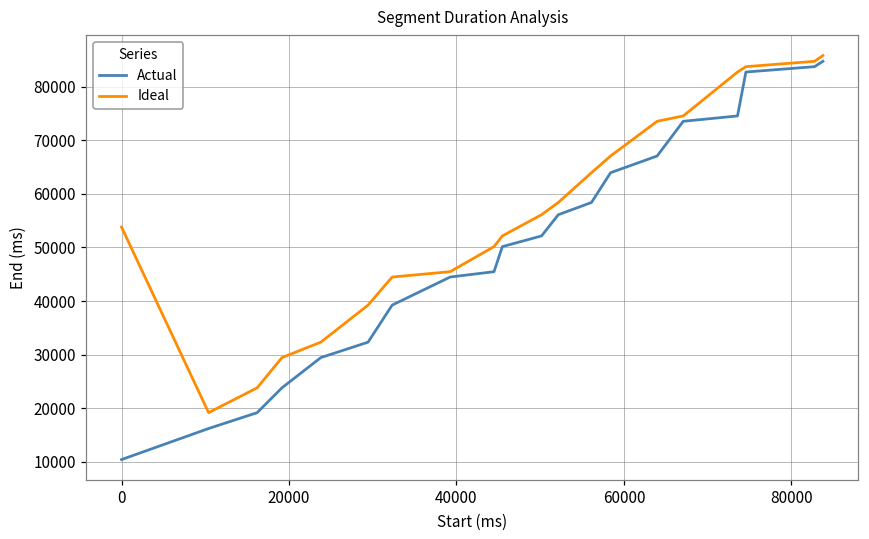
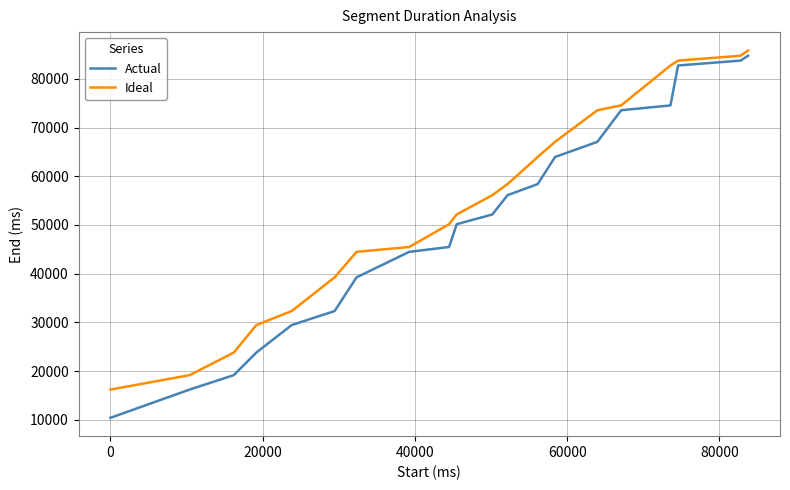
Ideal, 0: 54000 -> 16000
